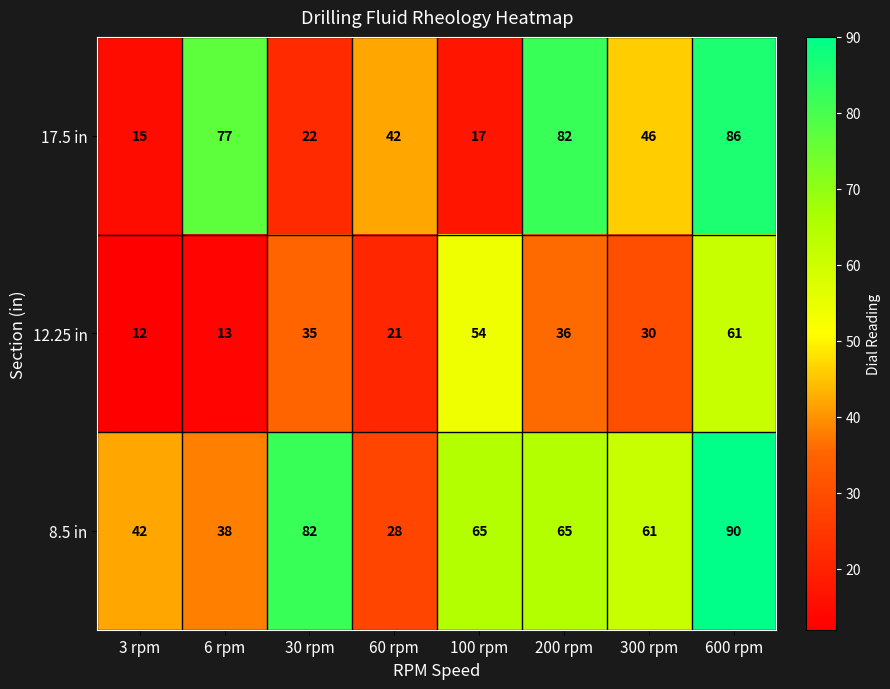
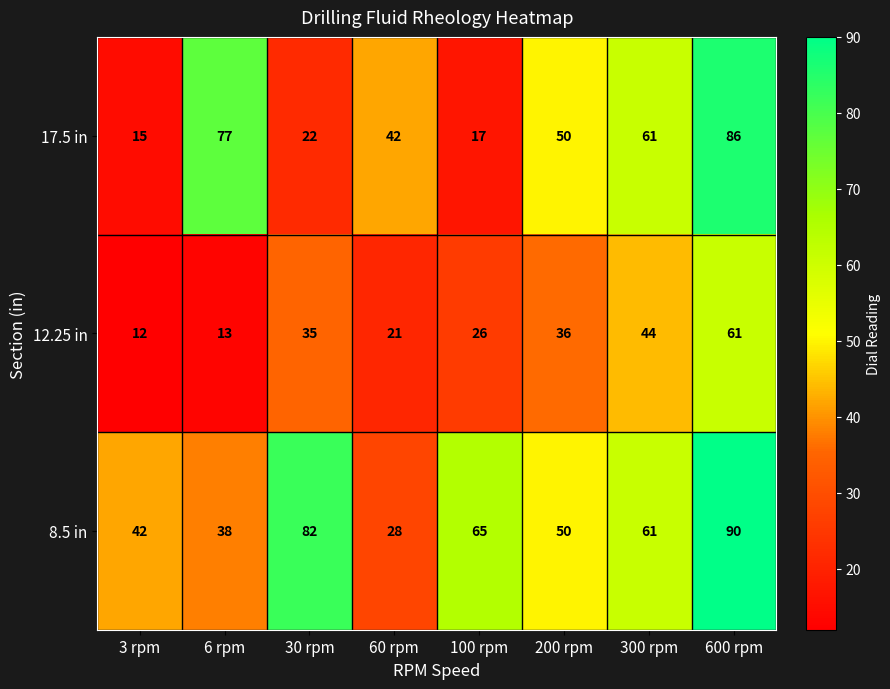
17.5 in, 200 rpm: 82 -> 50
17.5 in, 300 rpm: 46 -> 61
12.25 in, 100 rpm: 54 -> 26
12.25 in, 300 rpm: 30 -> 44
8.5 in, 200 rpm: 65 -> 50
